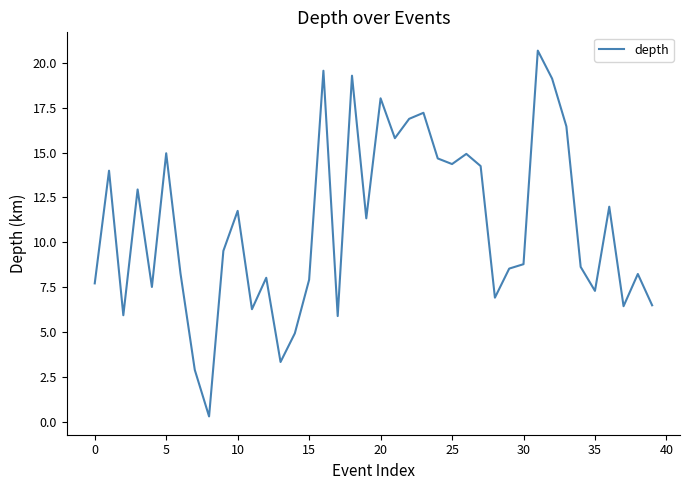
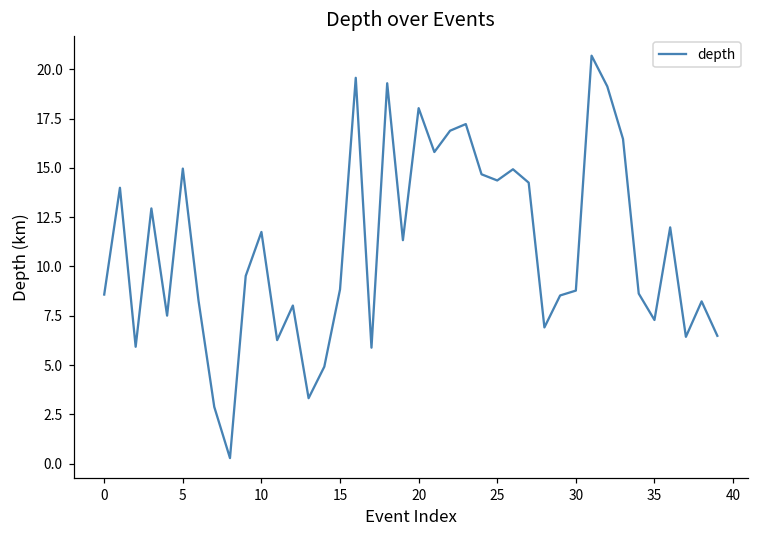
0: 7.7 -> 8.6
15: 7.9 -> 8.8
